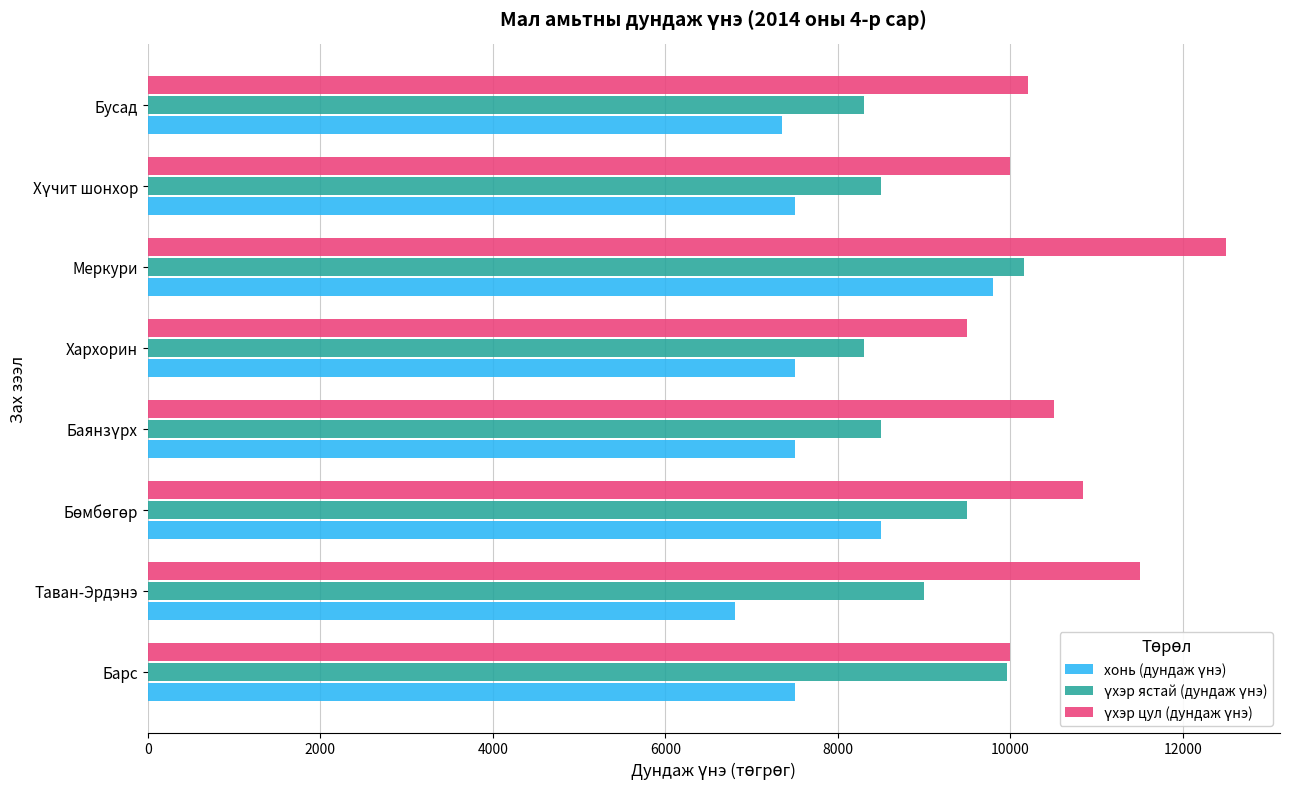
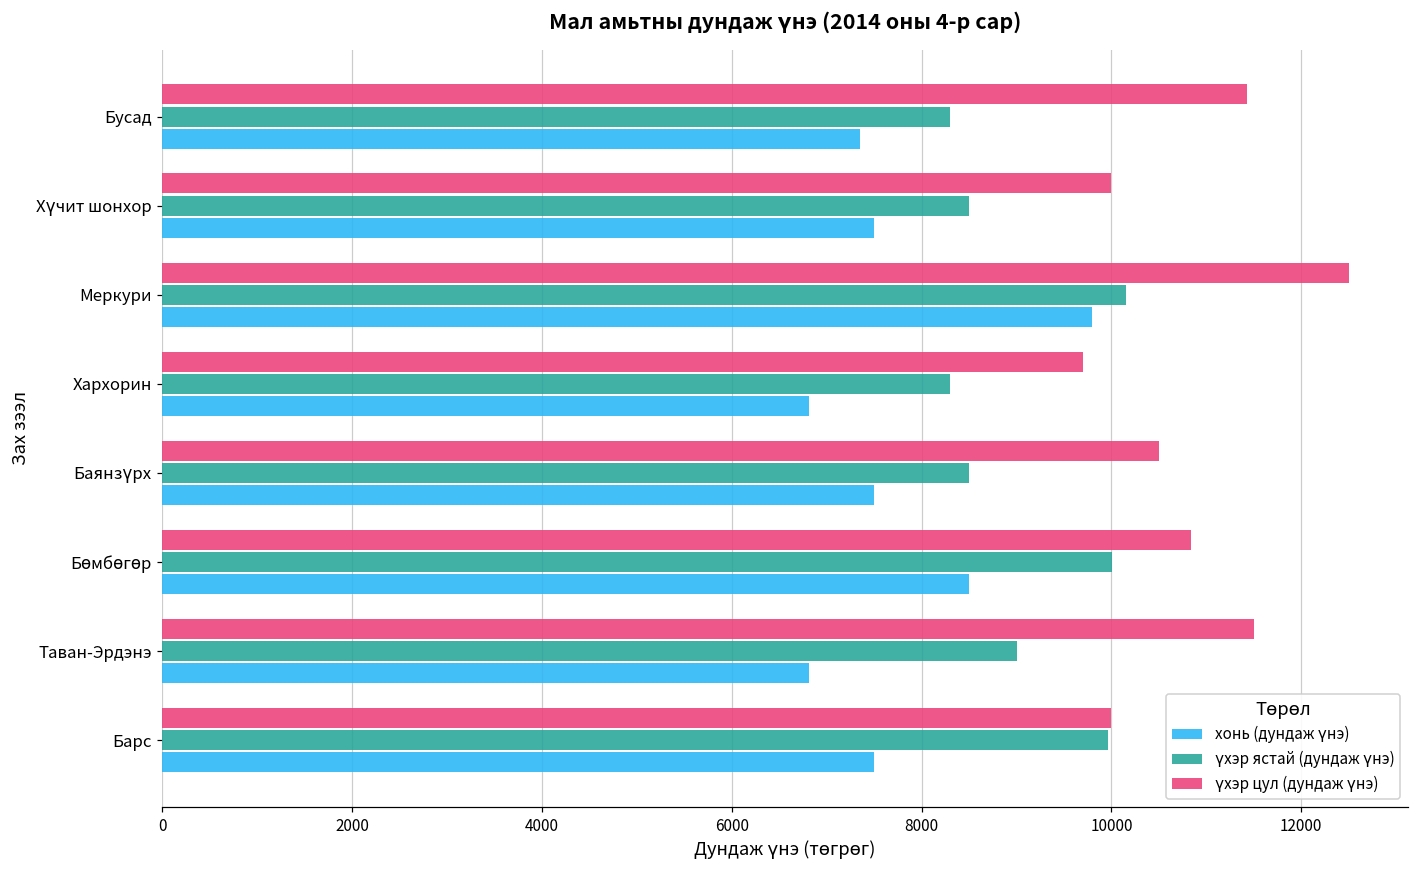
үхэр цул (дундаж үнэ), Бусад: 10200 -> 11400
үхэр цул (дундаж үнэ), Хархорин: 9500 -> 9700
хонь (дундаж үнэ), Хархорин: 7500 -> 6800
үхэр ястай (дундаж үнэ), Бөмбөгөр: 9500 -> 10000
